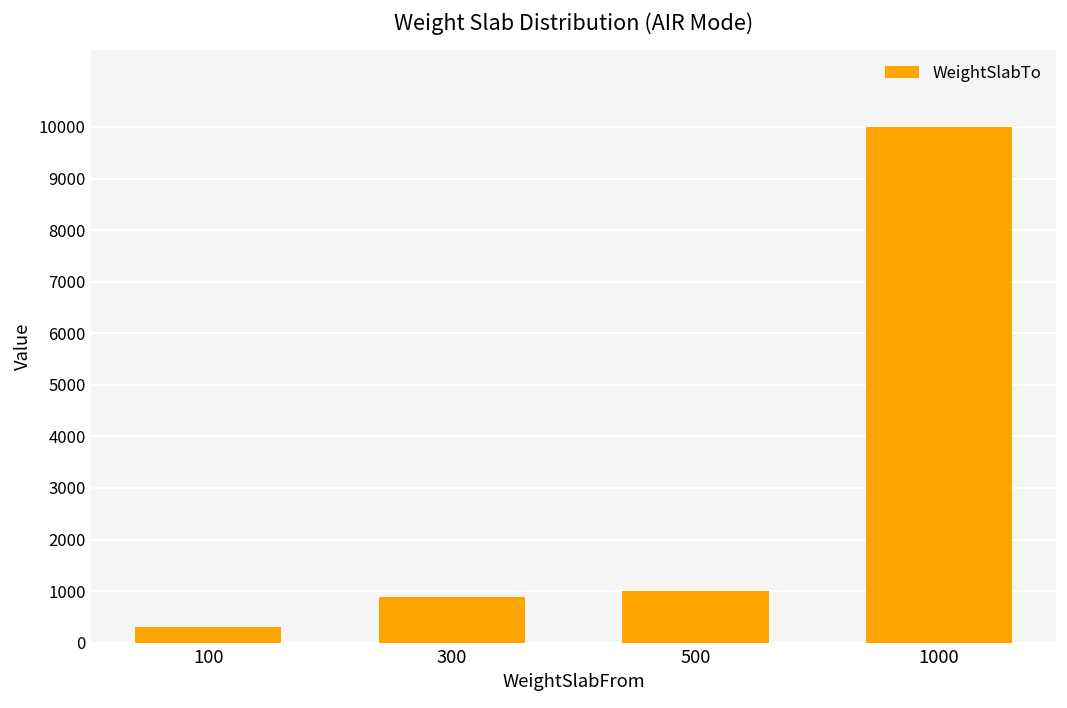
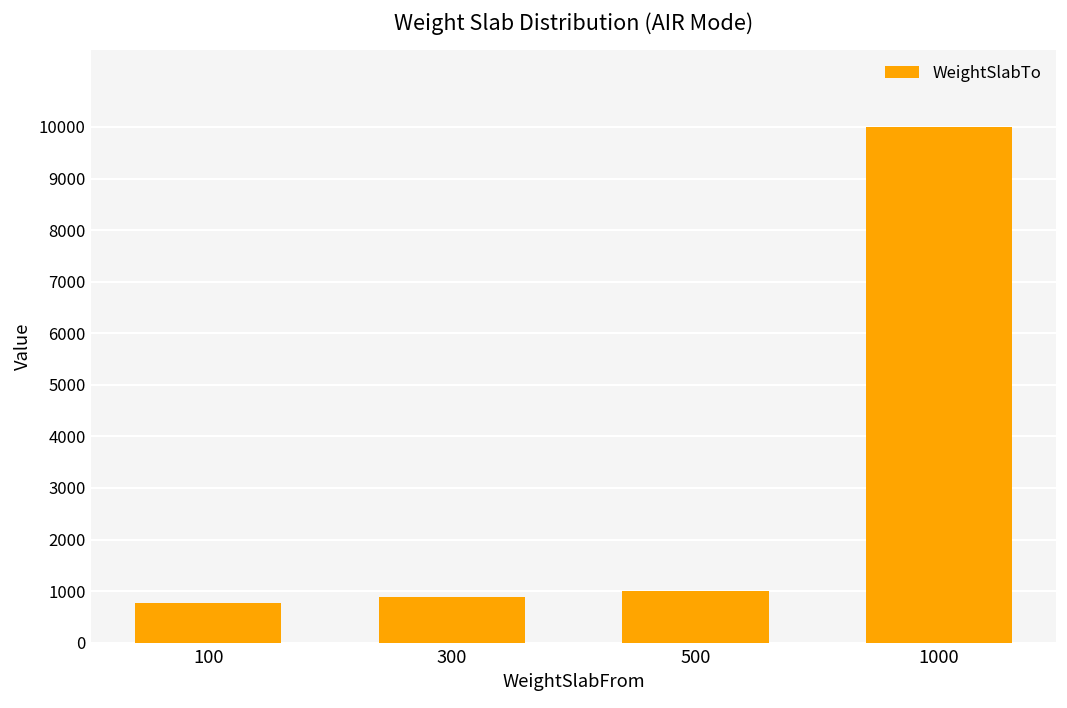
100: 300 -> 800
